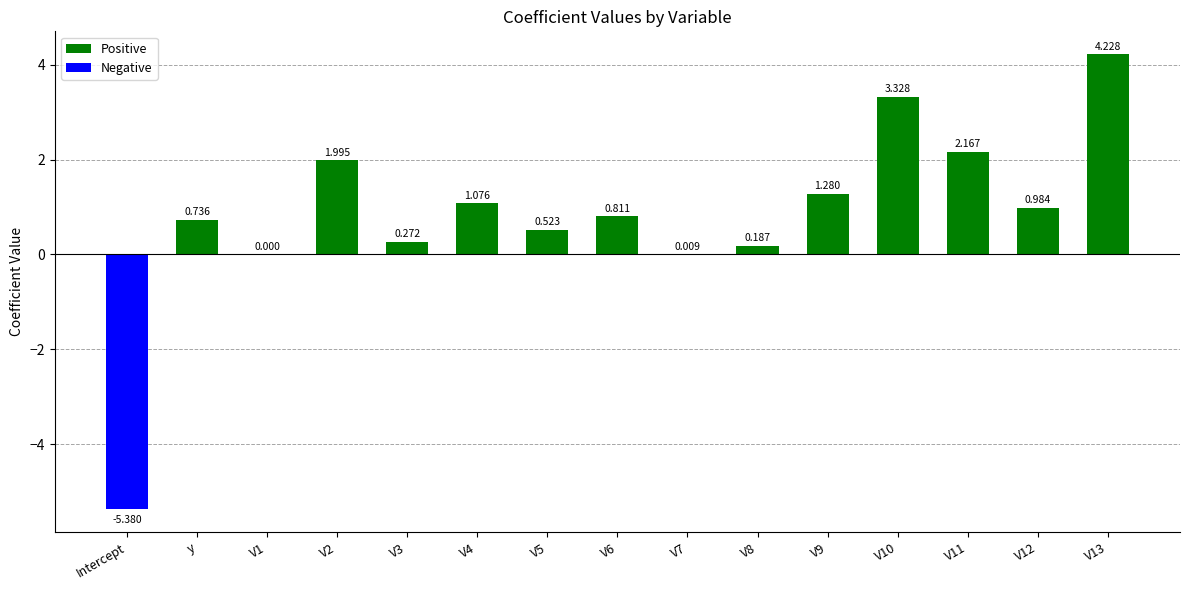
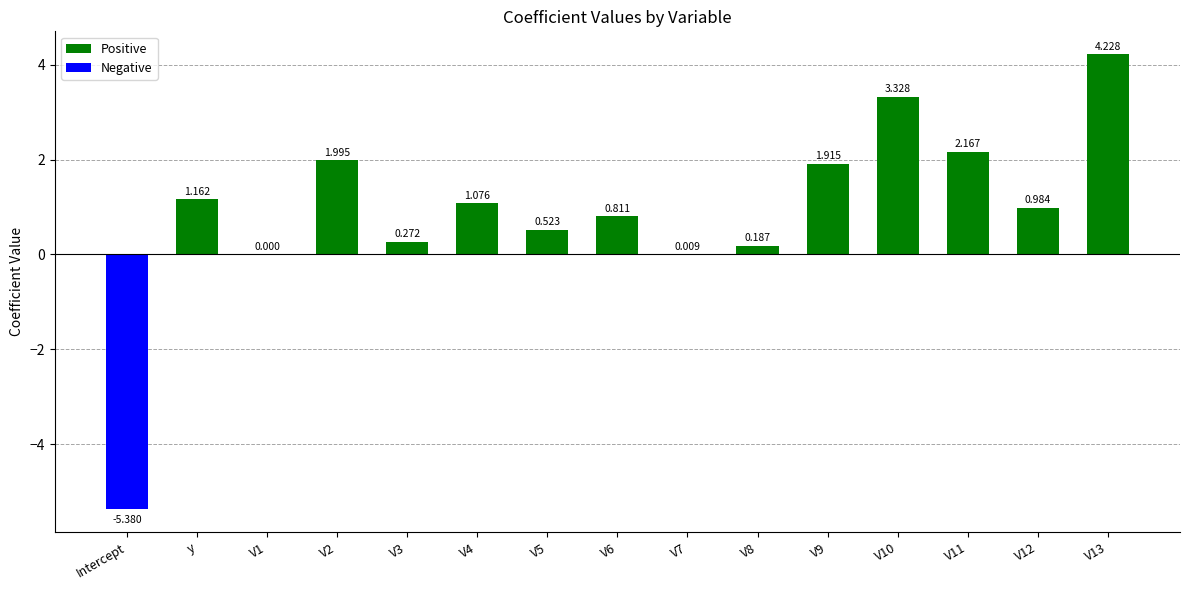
y: 0.736 -> 1.162
V9: 1.280 -> 1.915
